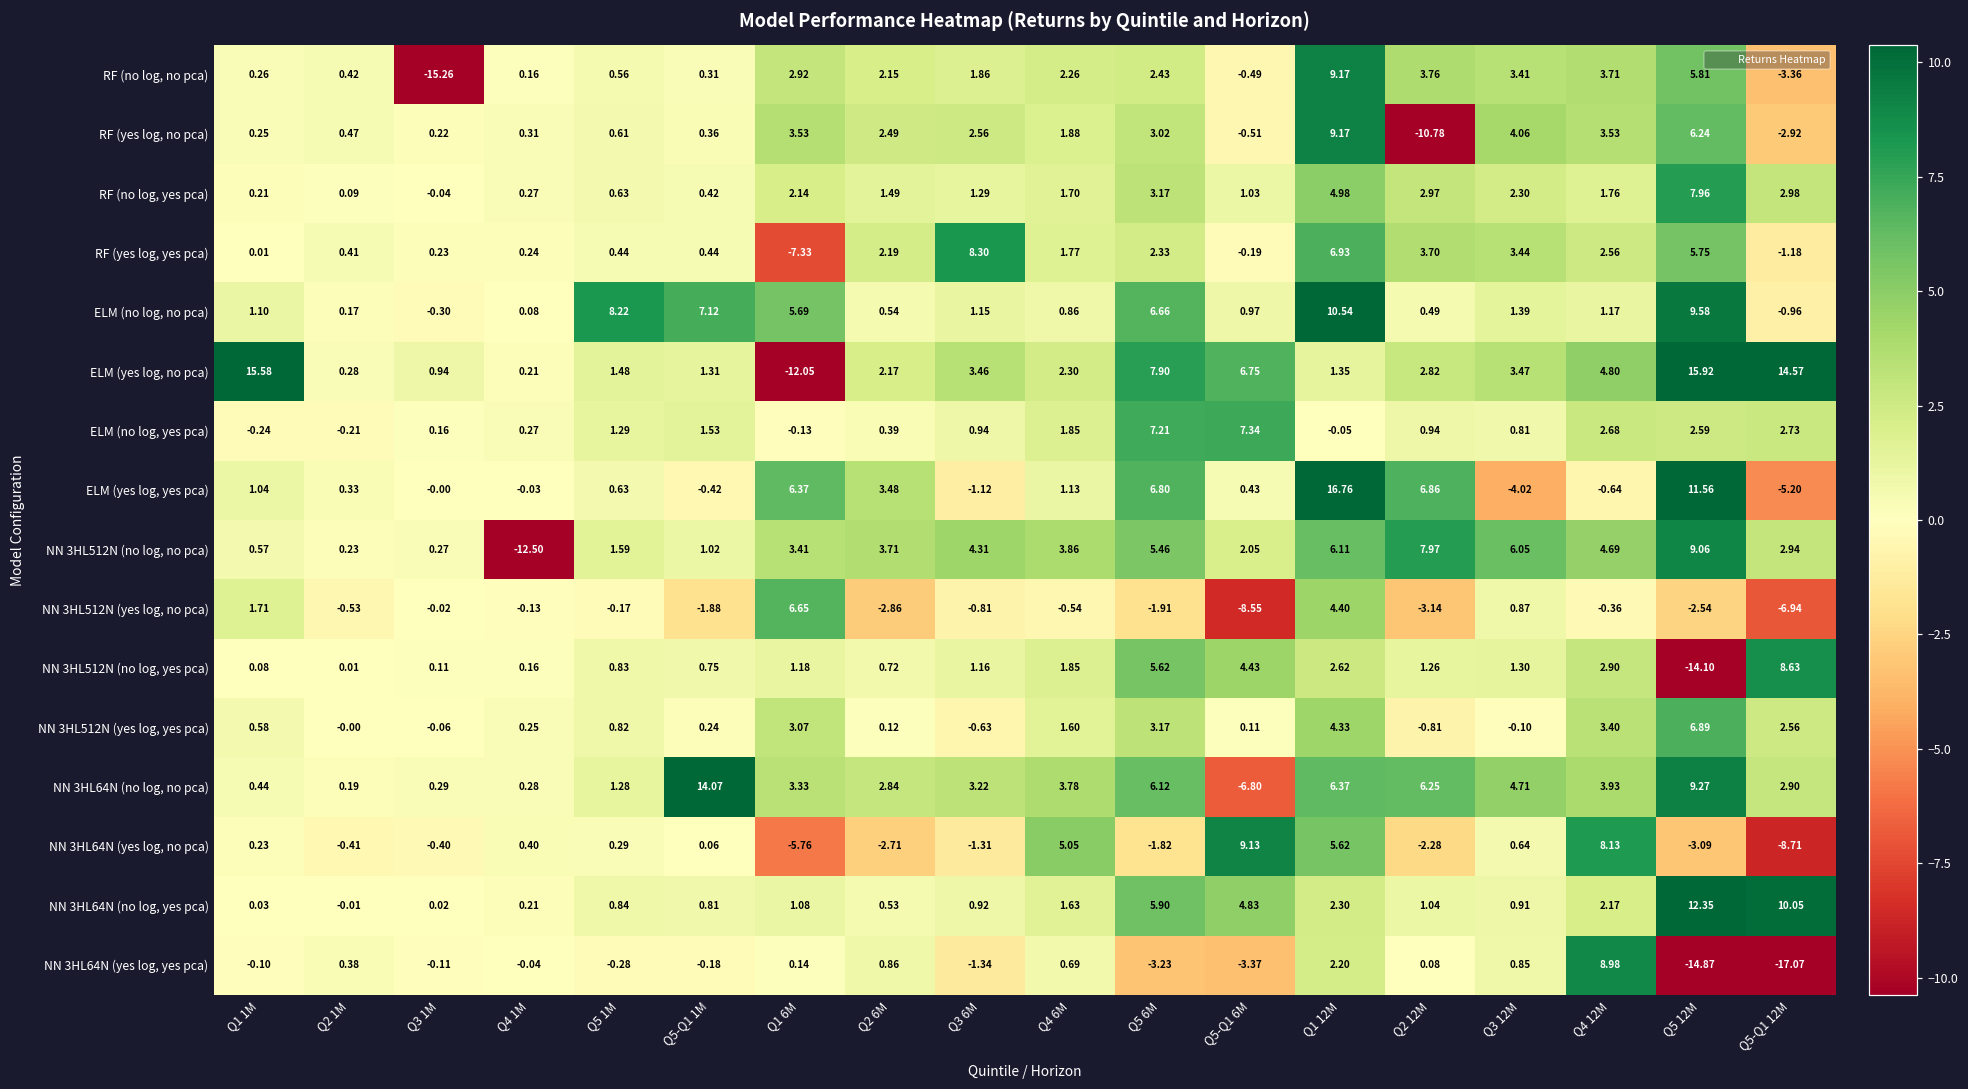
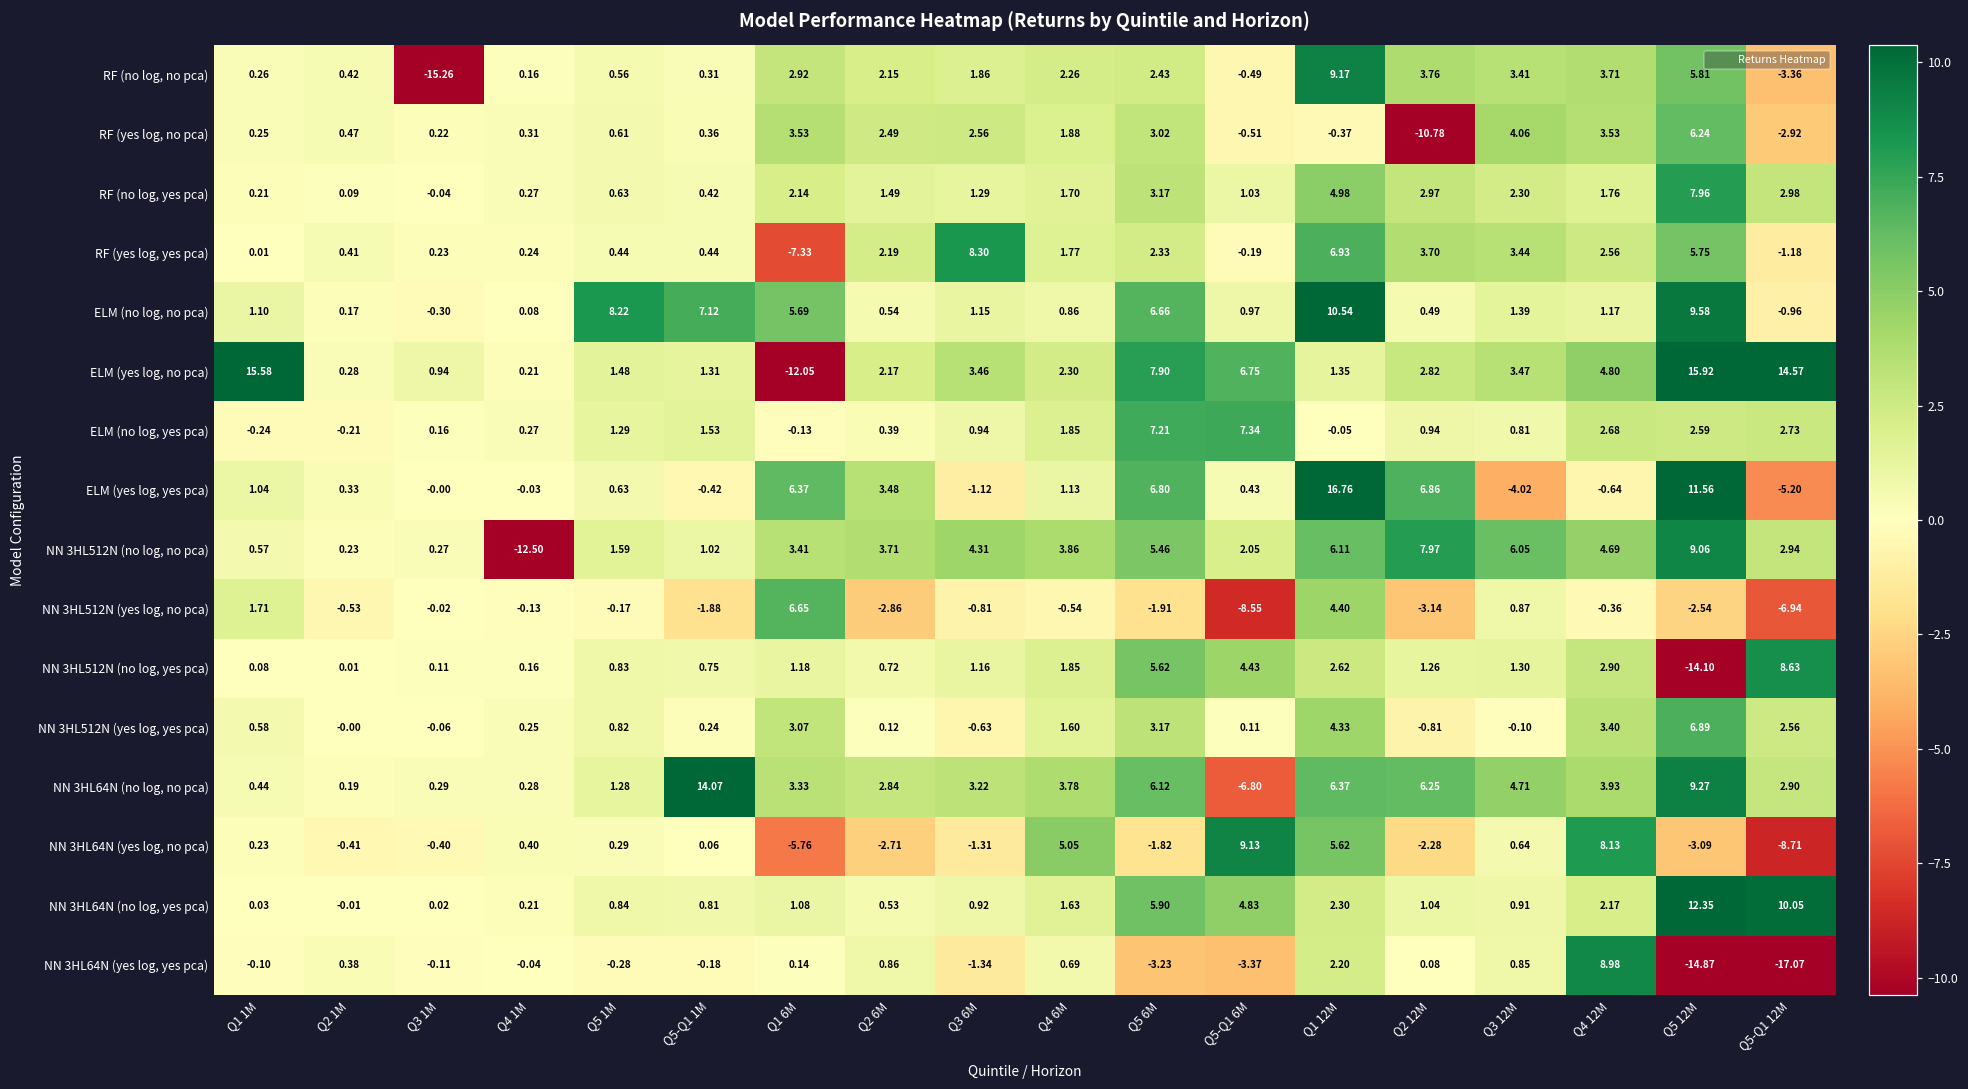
RF (yes log, no pca), Q1 12M: 9.17 -> -0.37
